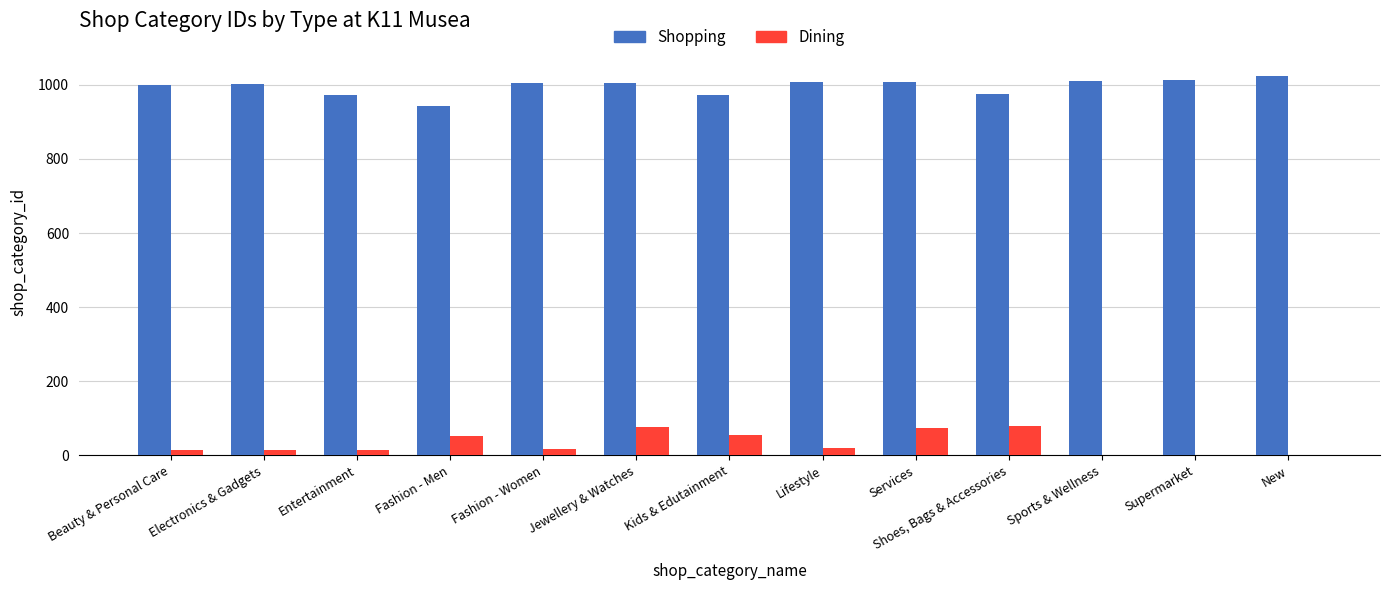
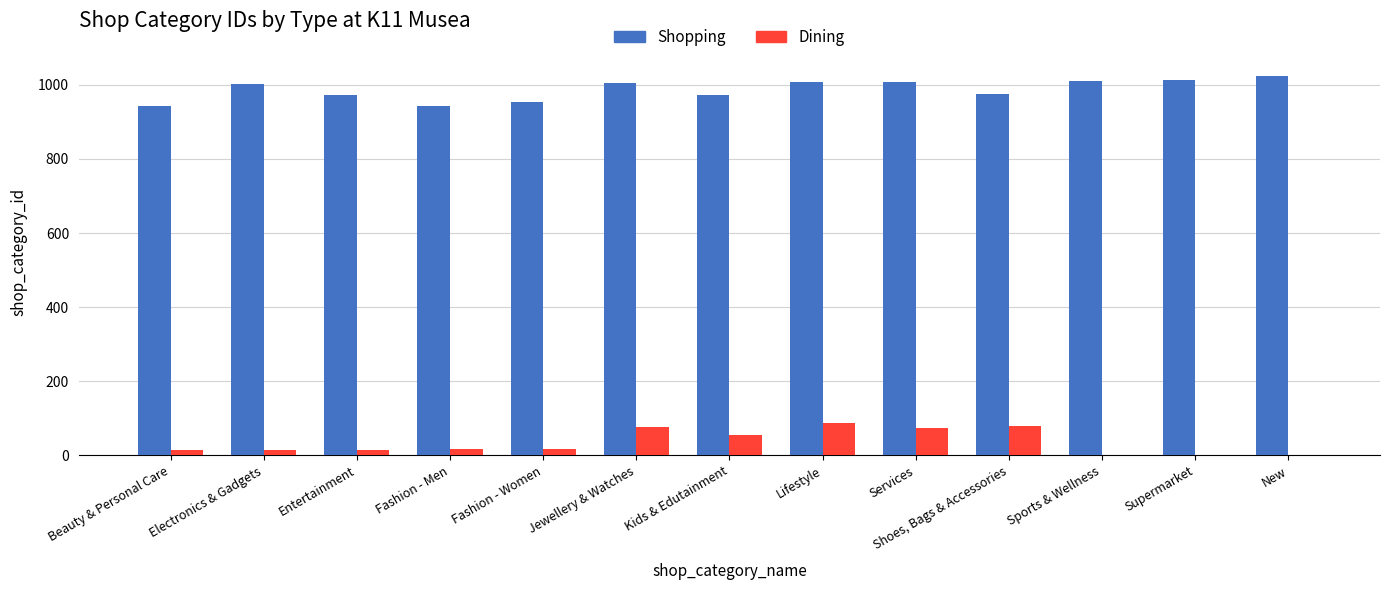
Shopping, Beauty & Personal Care: 1000 -> 940
Dining, Fashion - Men: 50 -> 20
Shopping, Fashion - Women: 1010 -> 960
Dining, Lifestyle: 20 -> 90
